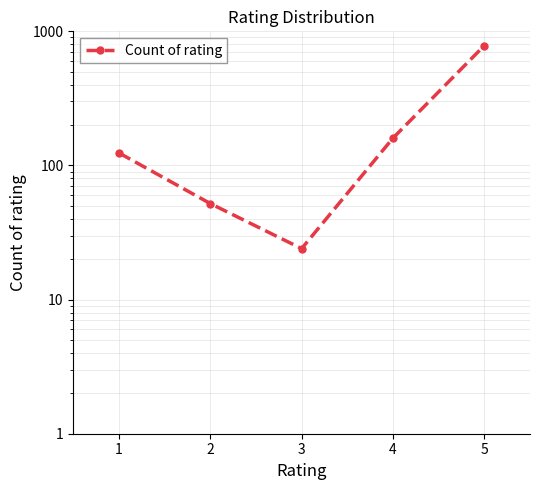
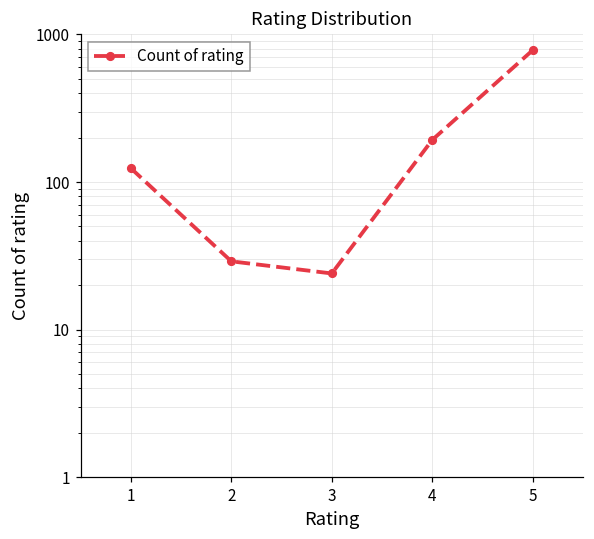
2: 52 -> 29
4: 160 -> 190
